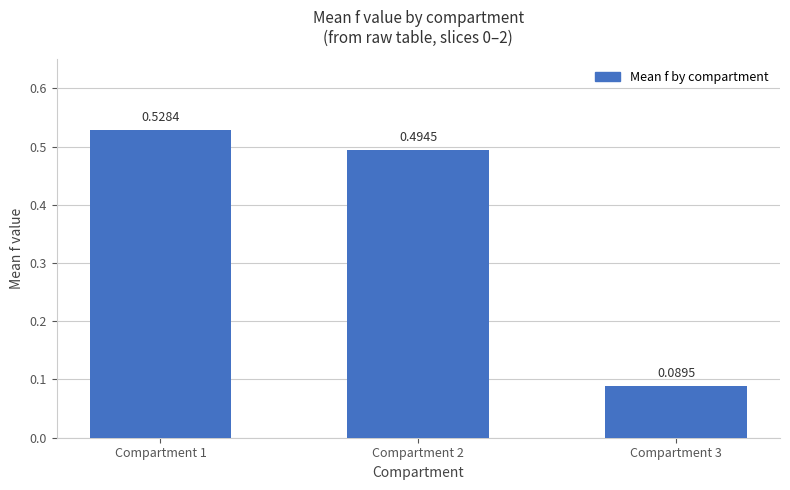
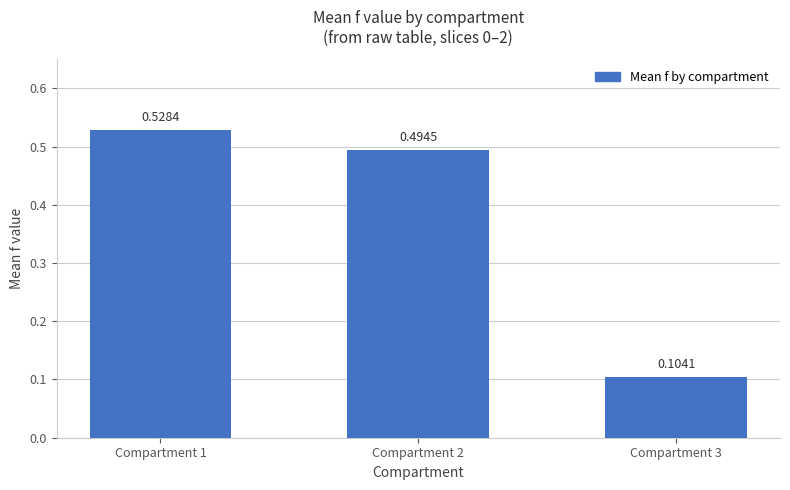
Compartment 3: 0.0895 -> 0.1041
